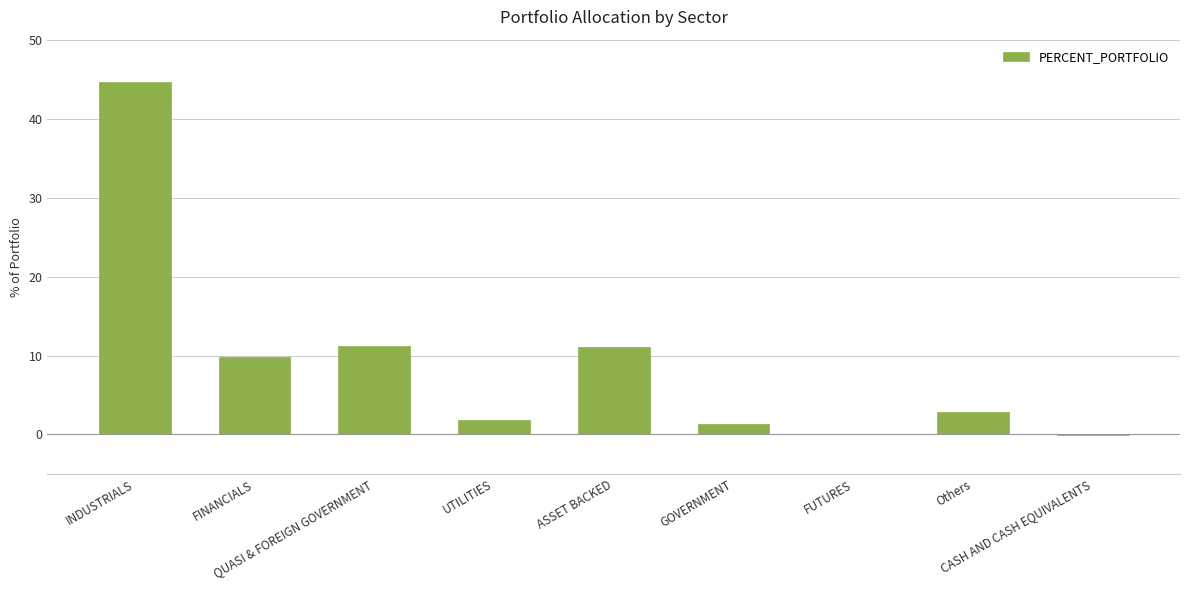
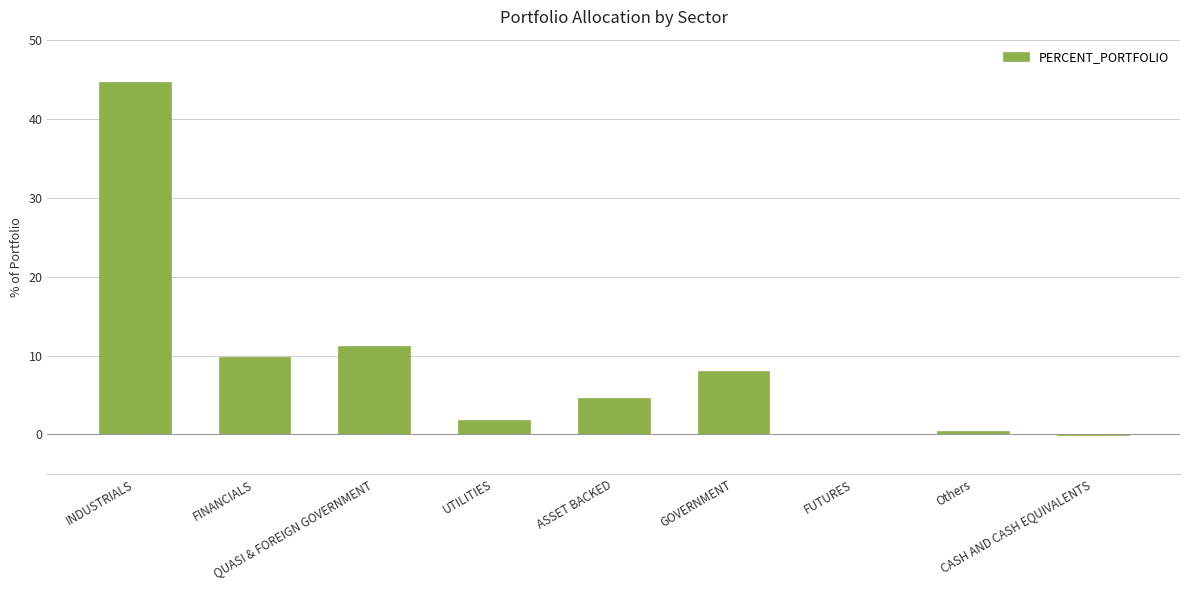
ASSET BACKED: 11 -> 5
GOVERNMENT: 1 -> 8
Others: 3 -> 1
